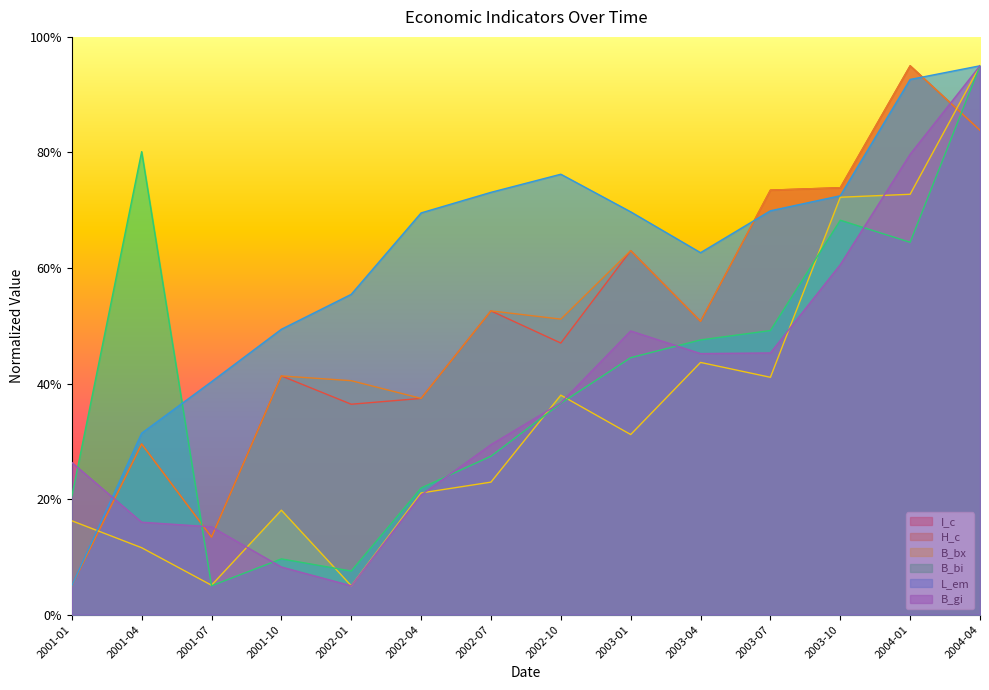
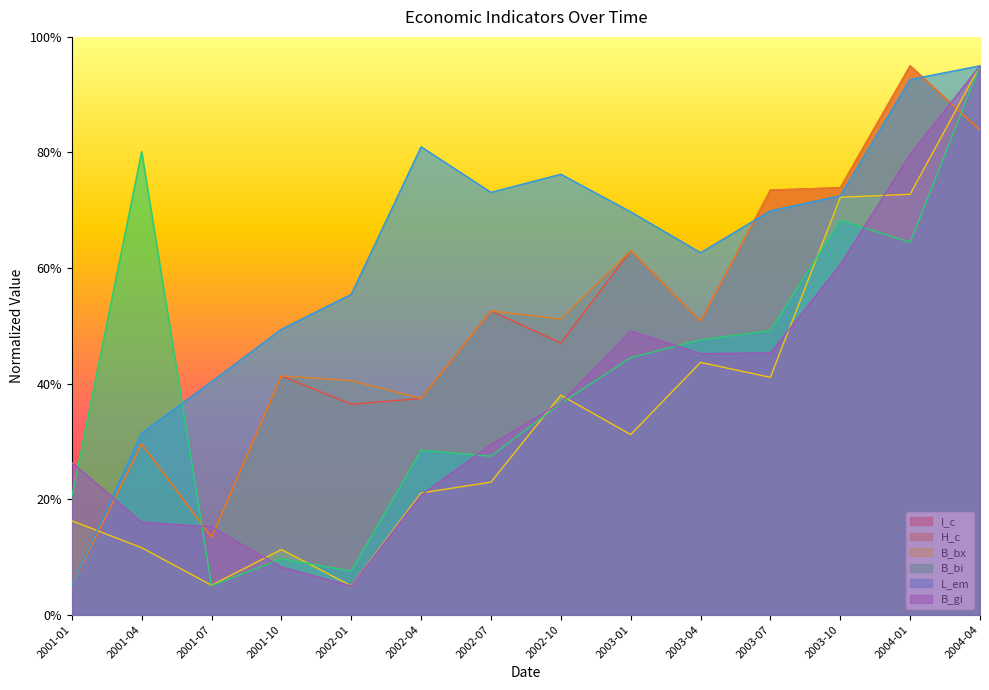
B_bx, 2001-10: 18% -> 11%
B_bi, 2002-04: 22% -> 28%
L_em, 2002-04: 70% -> 81%
